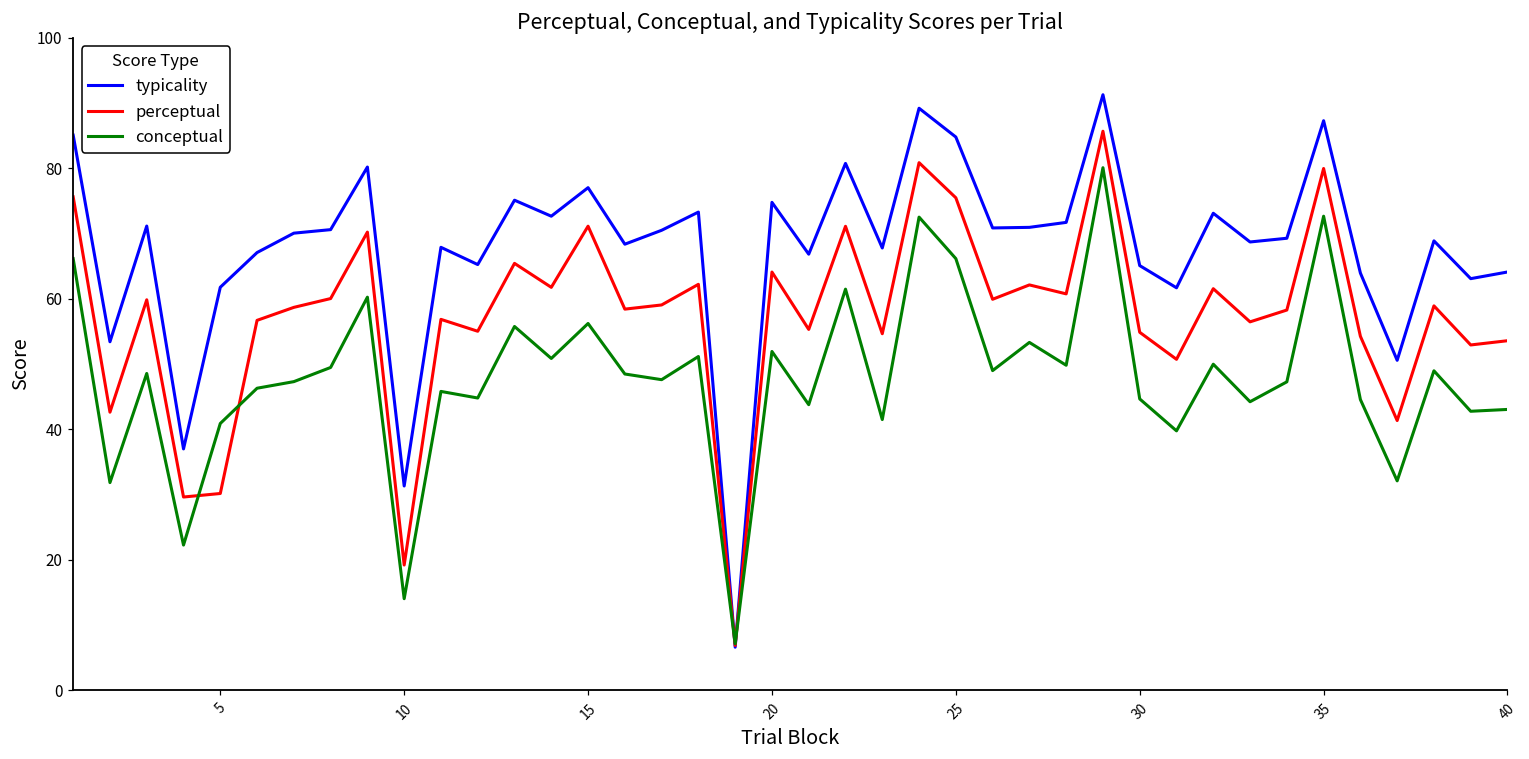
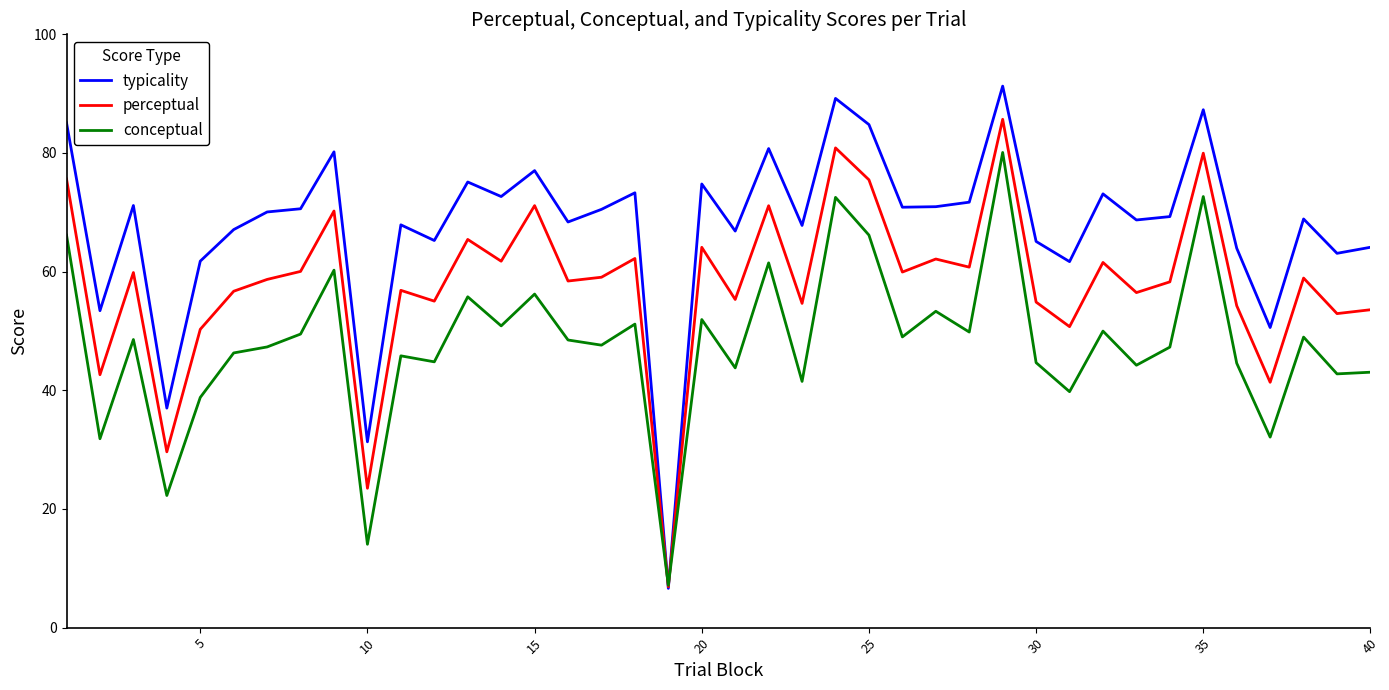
perceptual, 5: 30 -> 50
conceptual, 5: 41 -> 39
perceptual, 10: 19 -> 23
